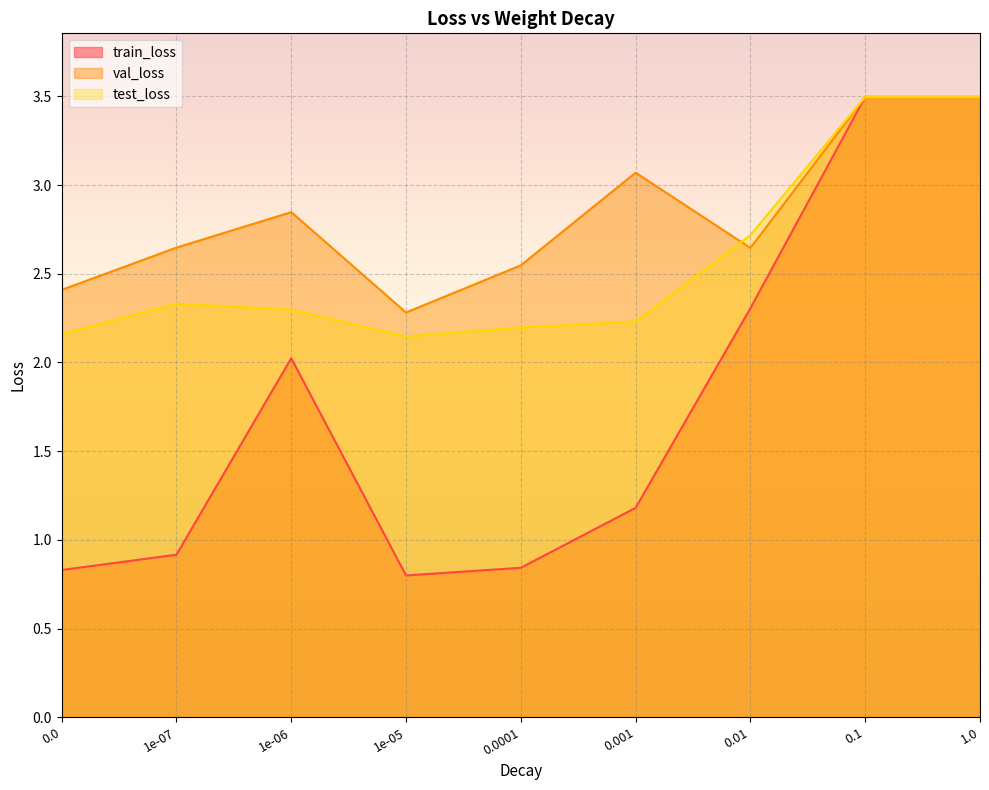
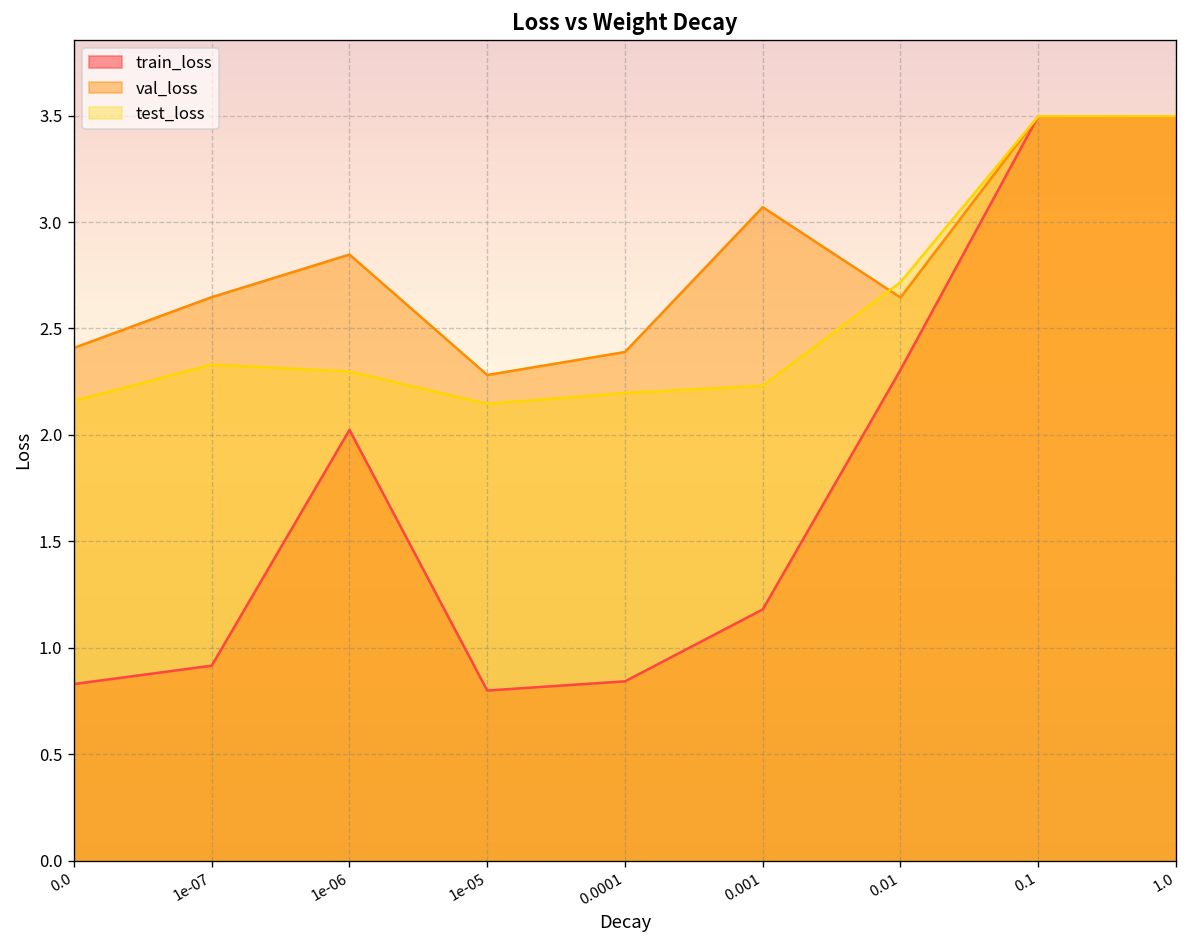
val_loss, 0.0001: 2.55 -> 2.39
